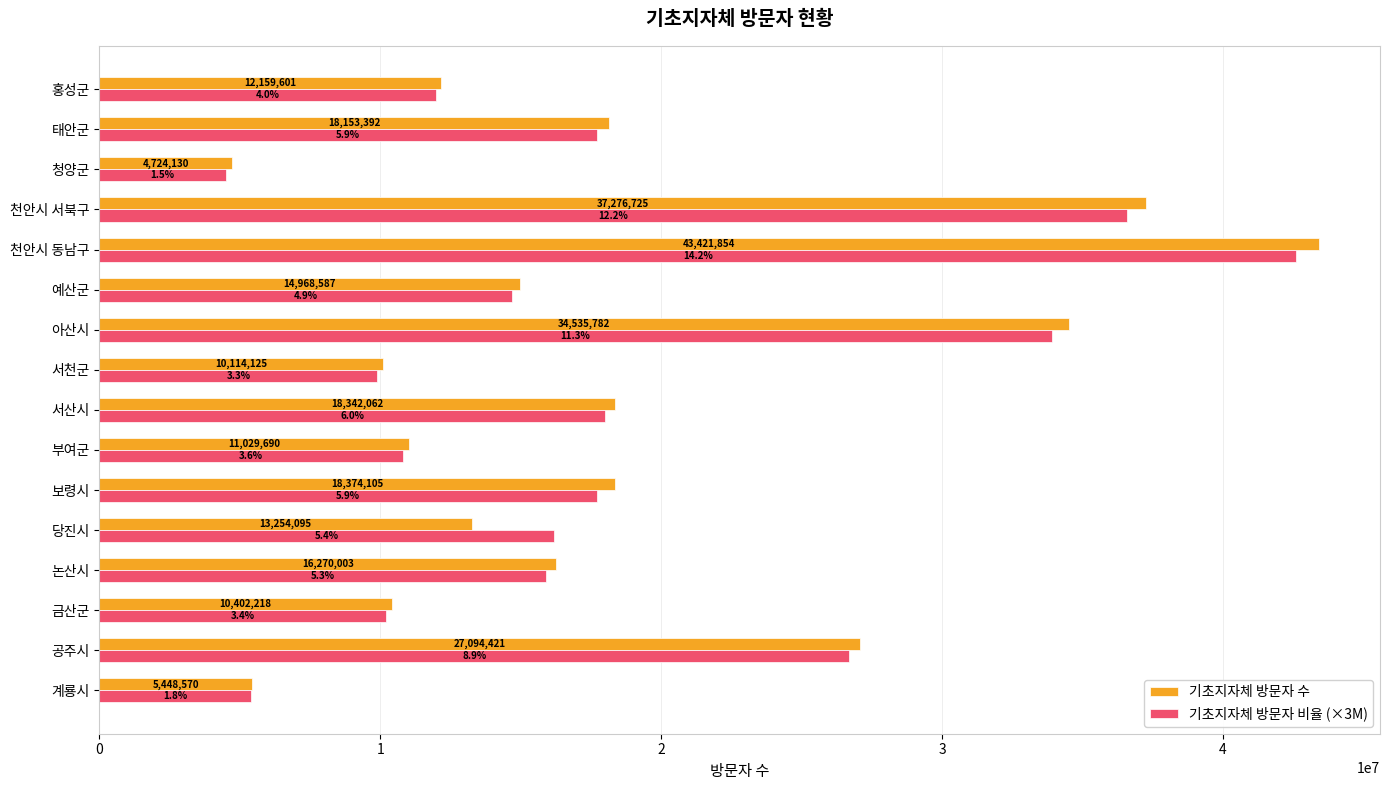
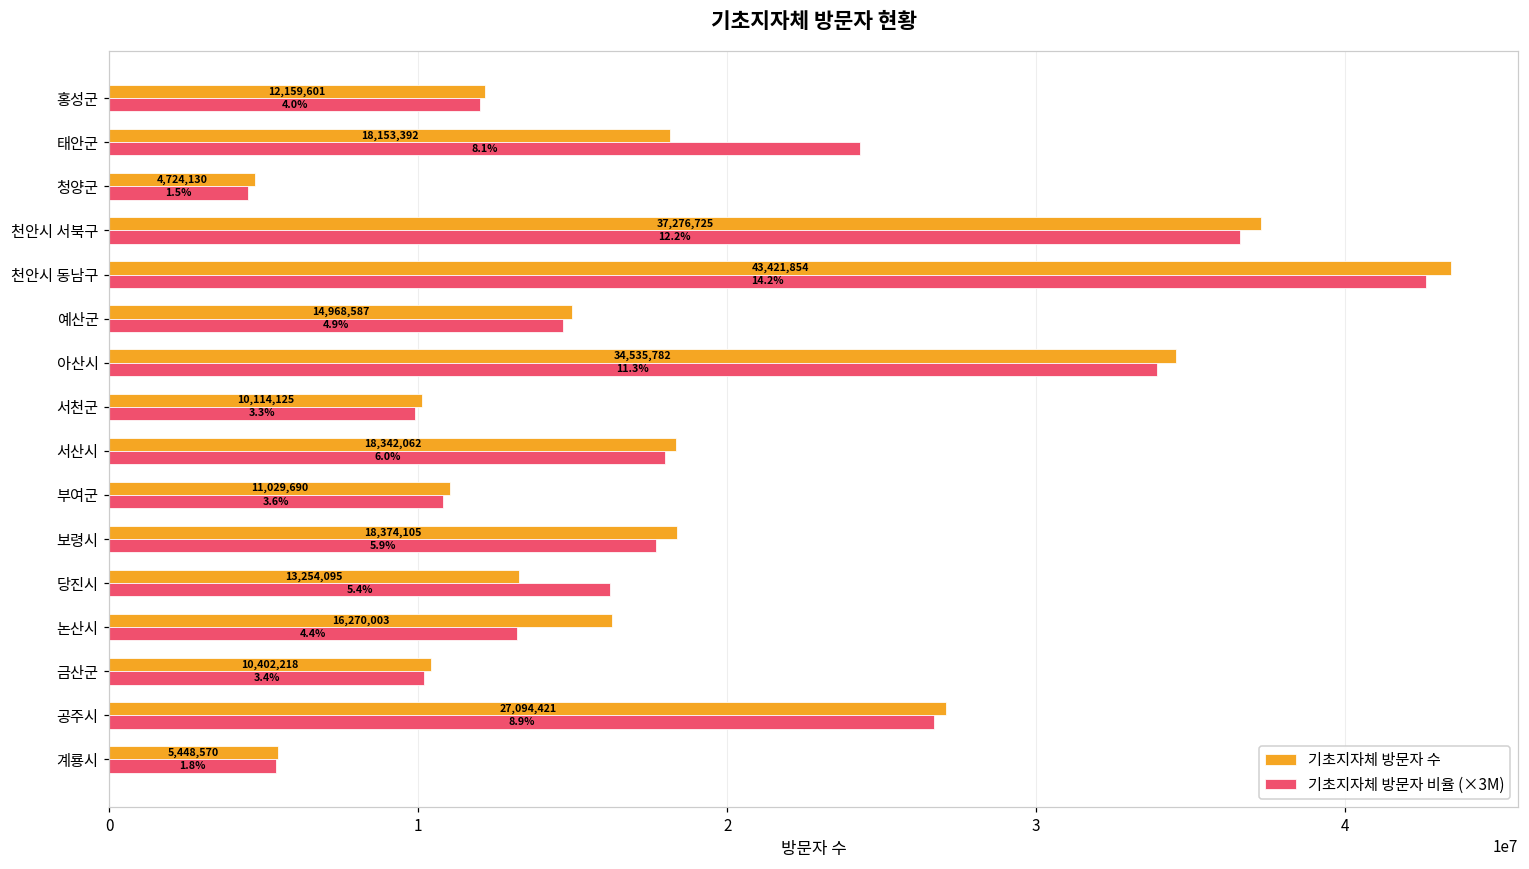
기초지자체 방문자 비율 (×3M), 태안군: 5.9% -> 8.1%
기초지자체 방문자 비율 (×3M), 논산시: 5.3% -> 4.4%
